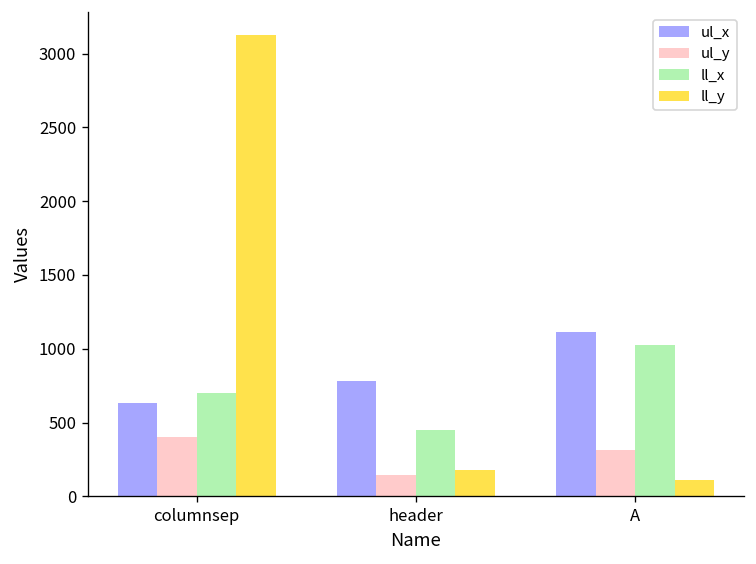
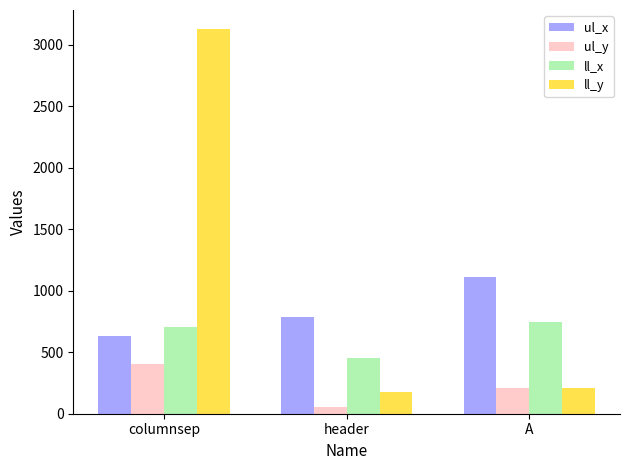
ul_y, header: 140 -> 60
ul_y, A: 320 -> 210
ll_x, A: 1020 -> 740
ll_y, A: 110 -> 210
